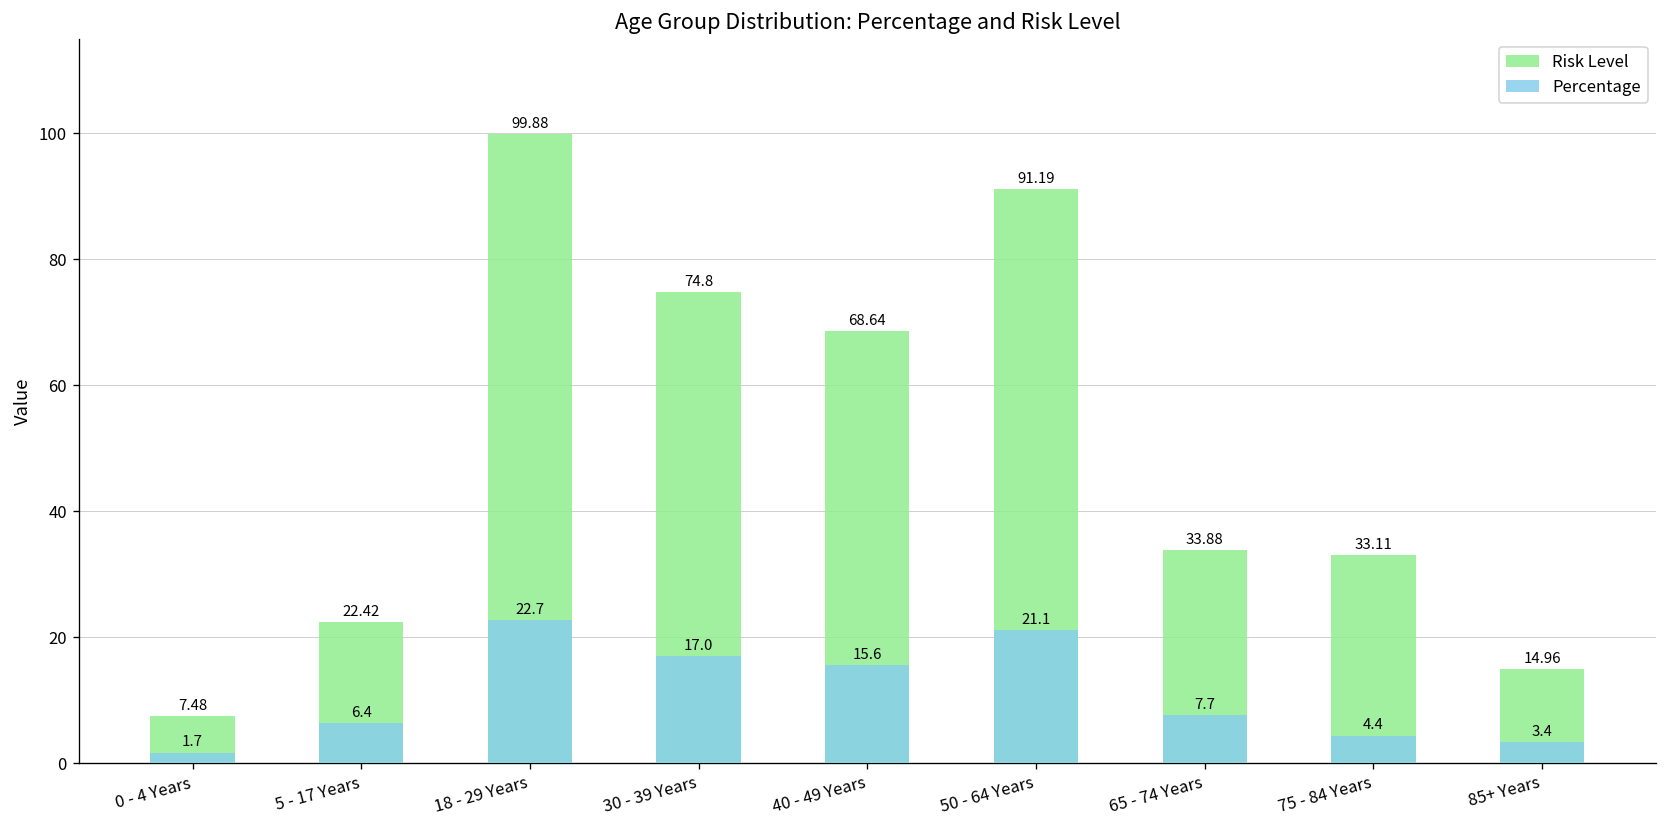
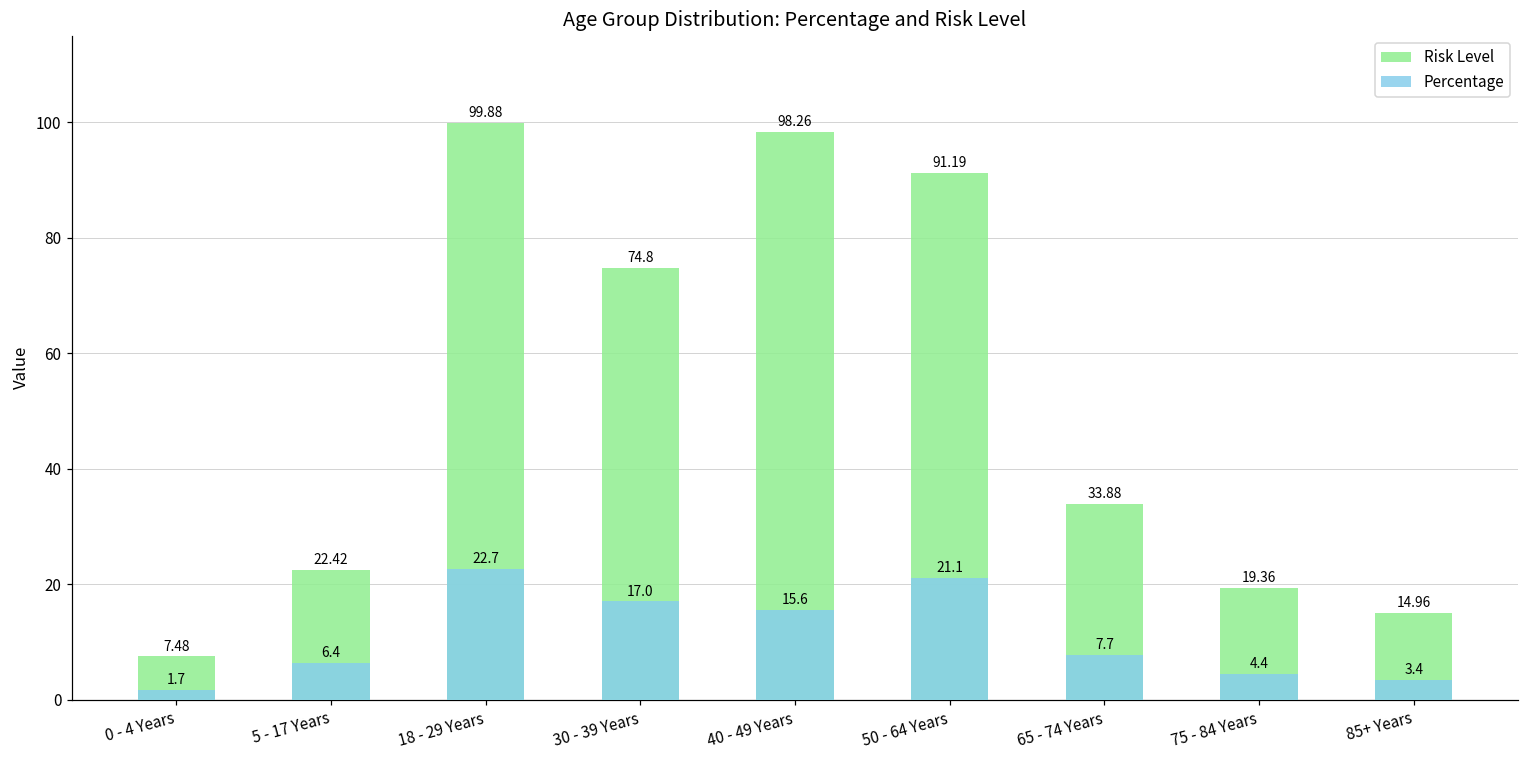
Risk Level, 40 - 49 Years: 68.64 -> 98.26
Risk Level, 75 - 84 Years: 33.11 -> 19.36
